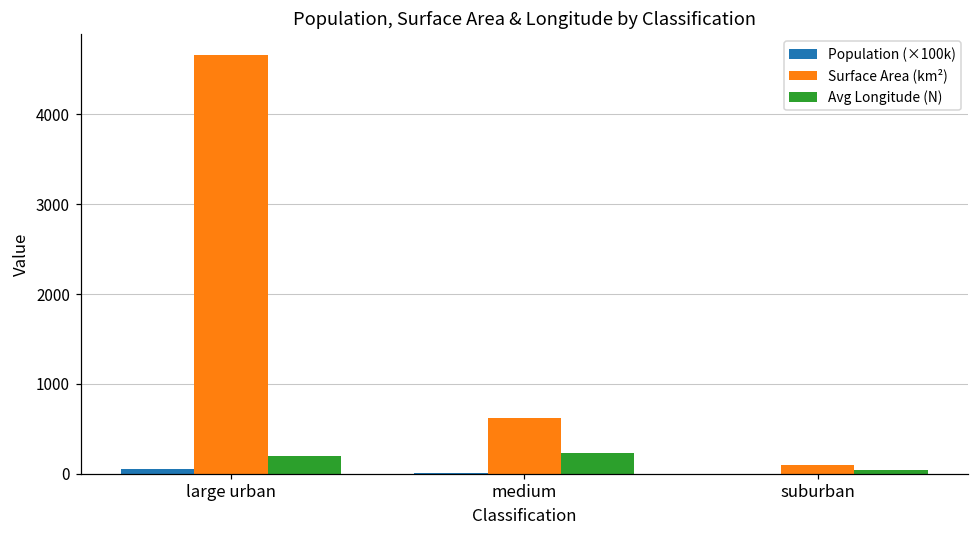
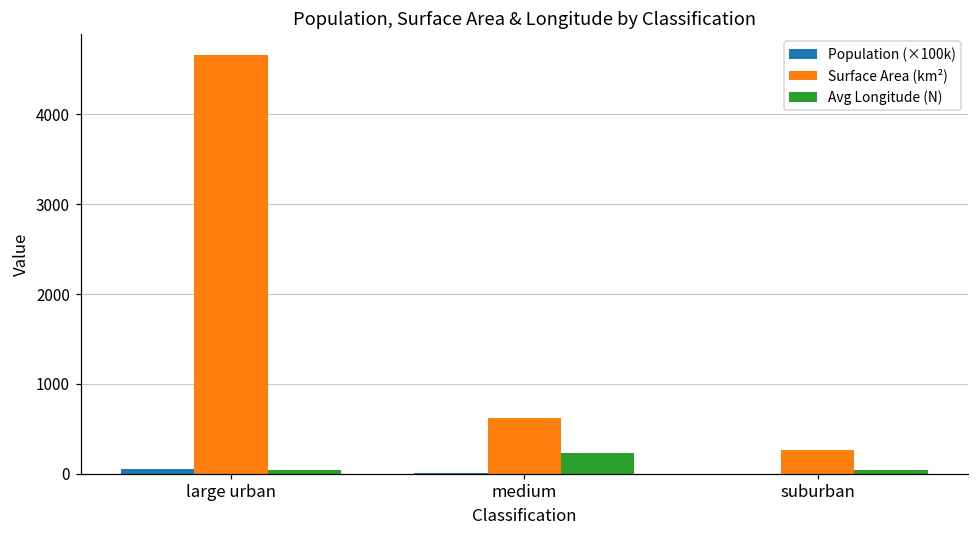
Avg Longitude (N), large urban: 200 -> 0
Surface Area (km²), suburban: 100 -> 300
